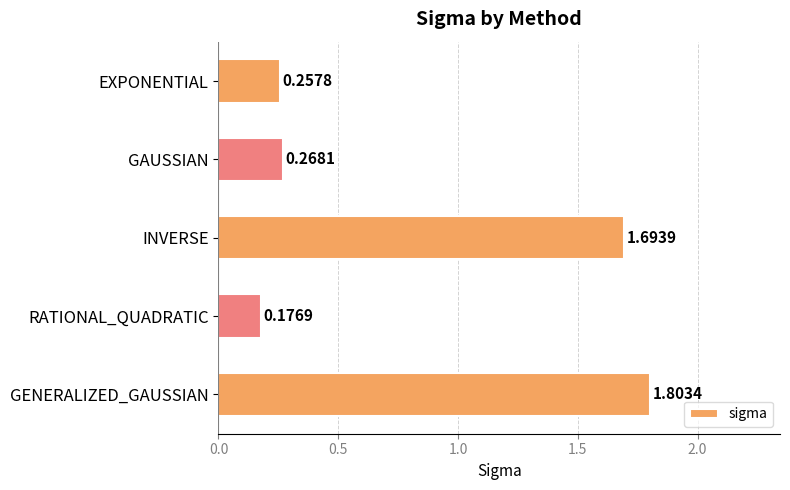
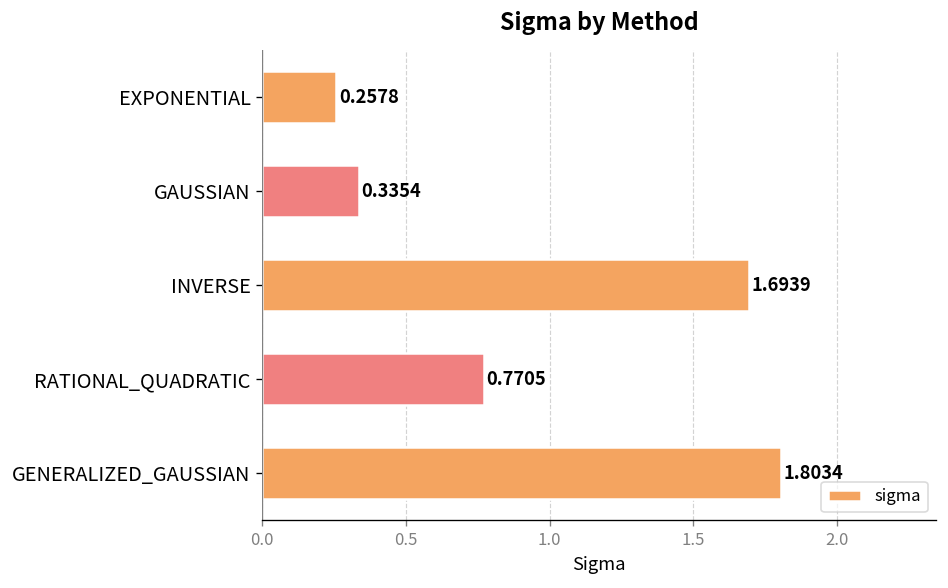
GAUSSIAN: 0.2681 -> 0.3354
RATIONAL_QUADRATIC: 0.1769 -> 0.7705
